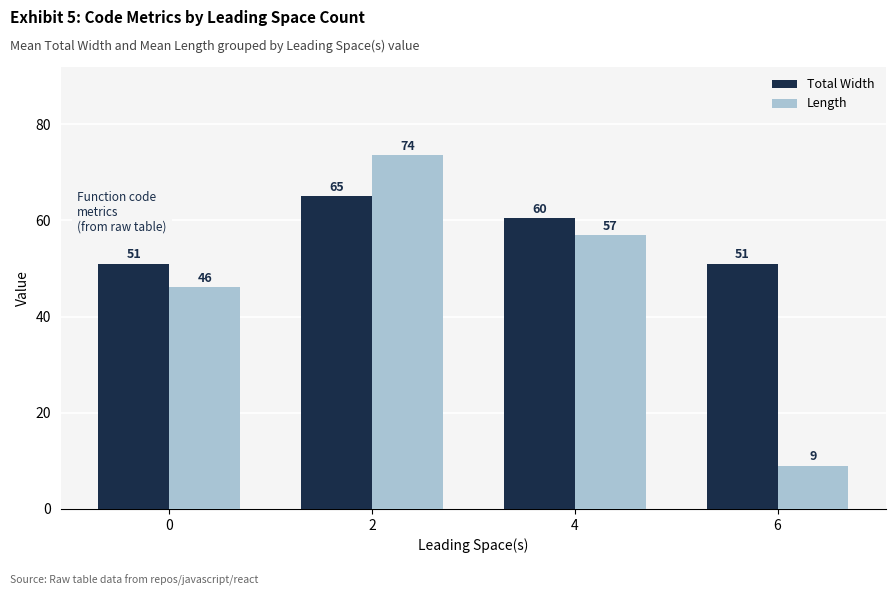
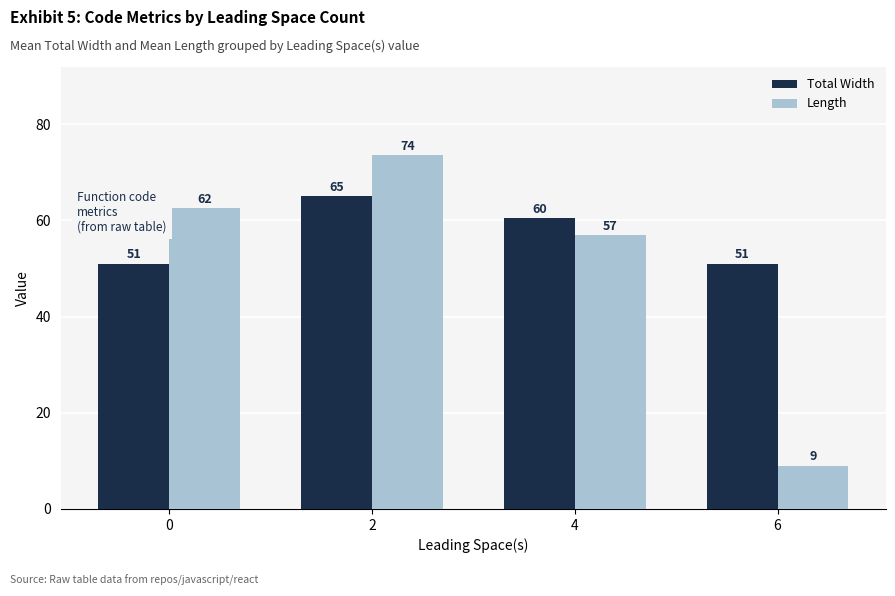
Length, 0: 46 -> 62
